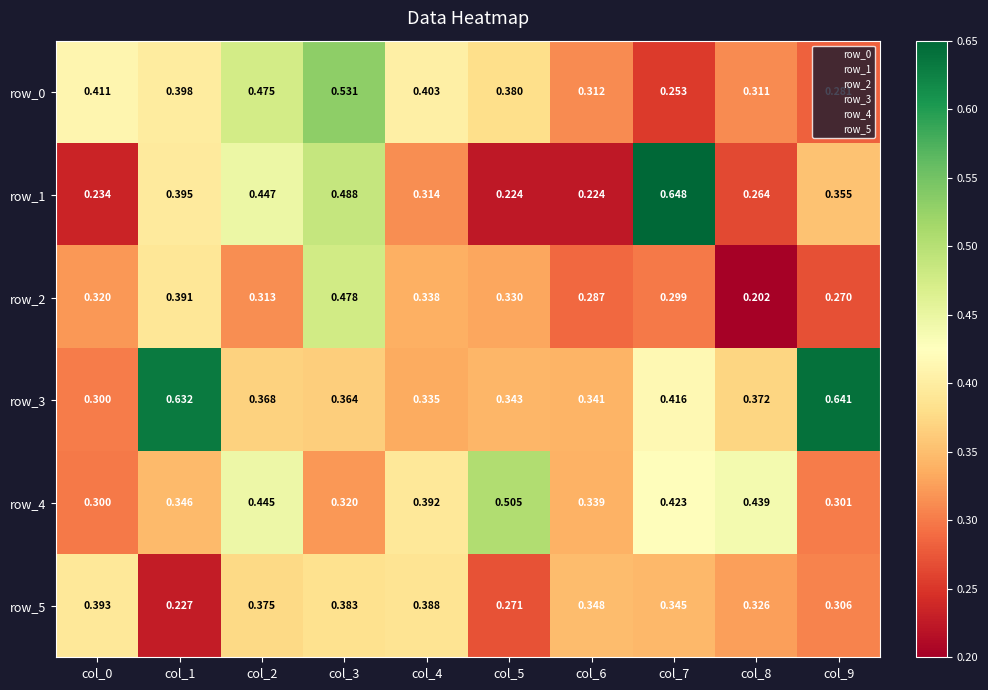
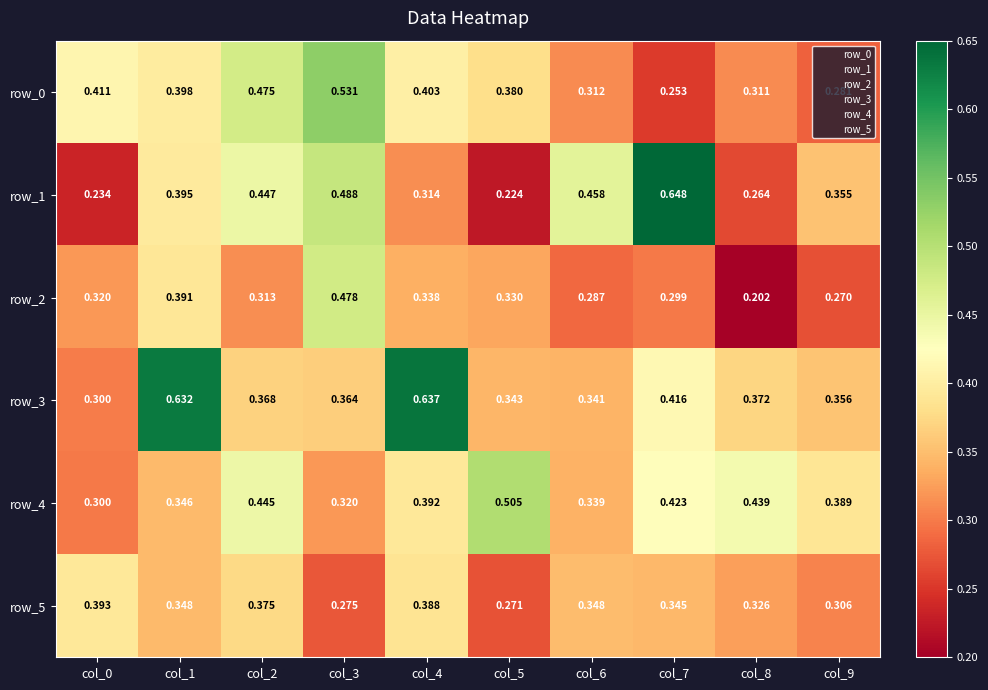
row_1, col_6: 0.224 -> 0.458
row_3, col_4: 0.335 -> 0.637
row_3, col_9: 0.641 -> 0.356
row_4, col_9: 0.301 -> 0.389
row_5, col_1: 0.227 -> 0.348
row_5, col_3: 0.383 -> 0.275
